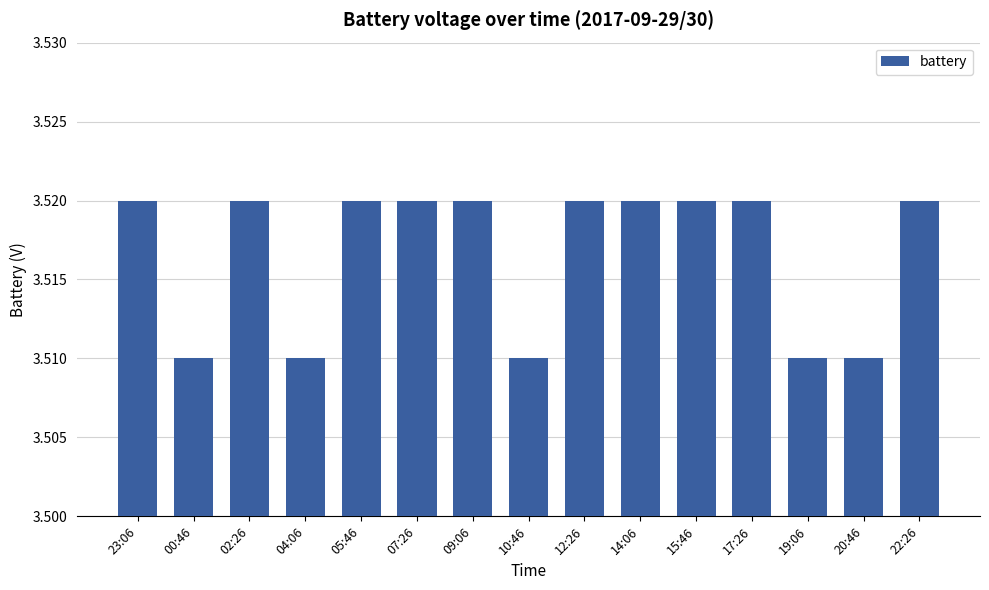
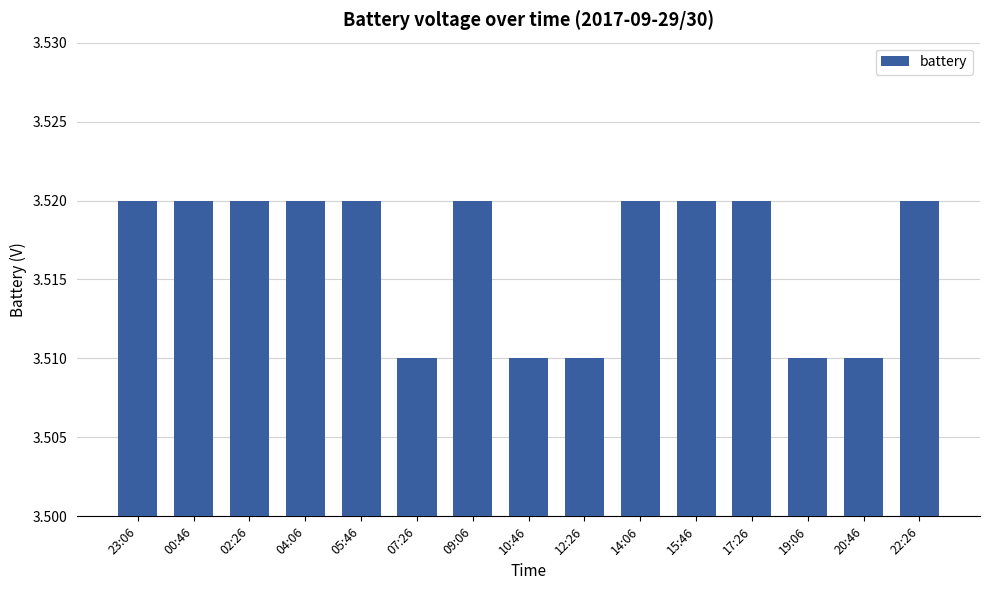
00:46: 3.51 -> 3.52
04:06: 3.51 -> 3.52
07:26: 3.52 -> 3.51
12:26: 3.52 -> 3.51
